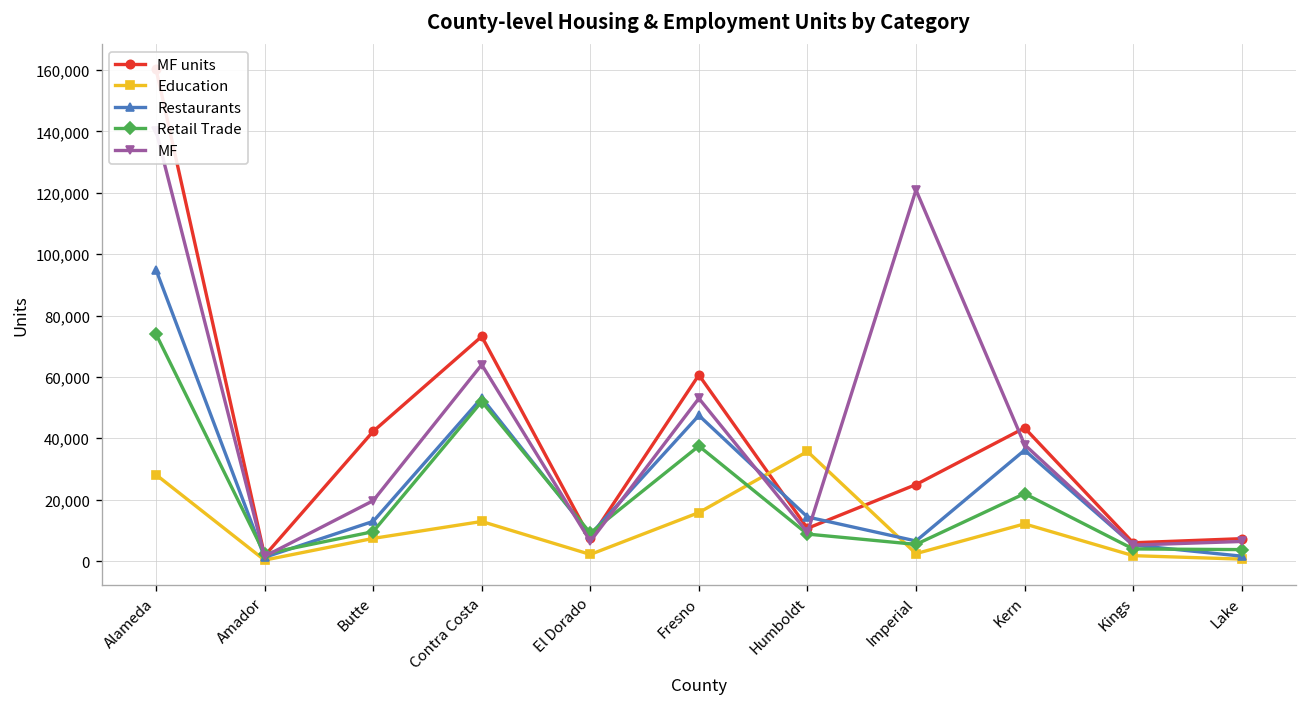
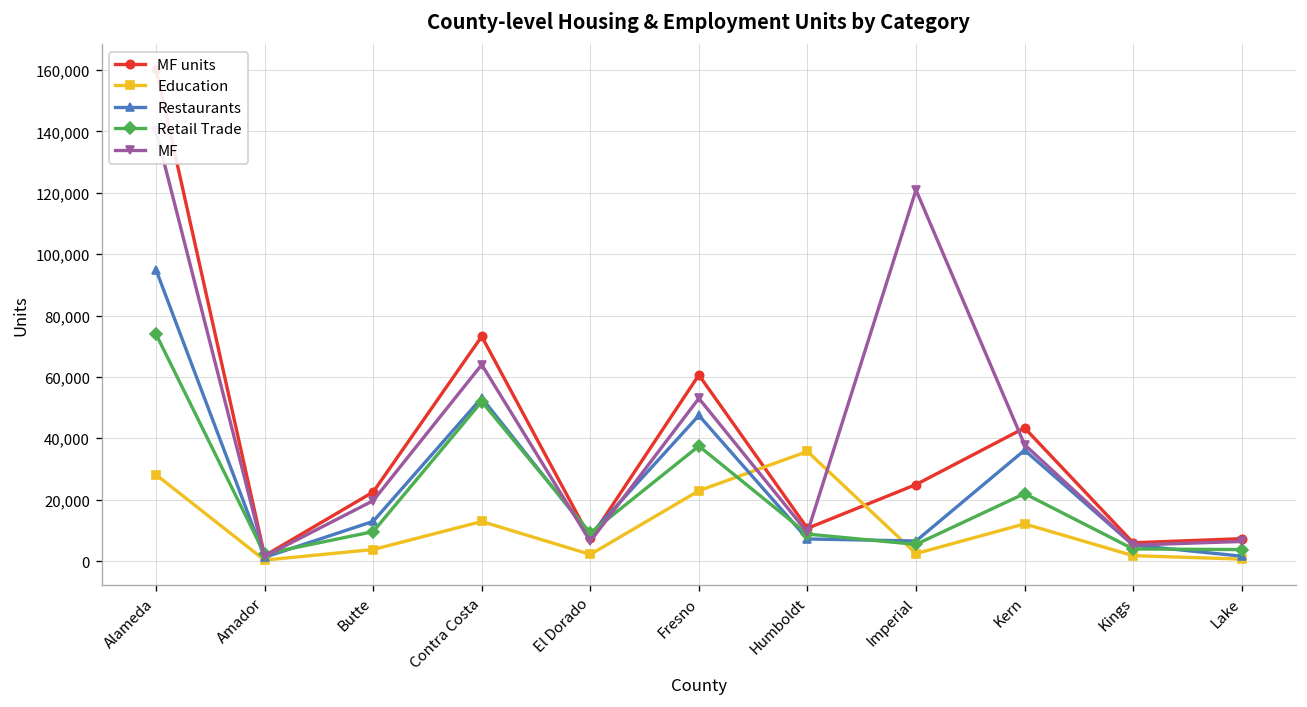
MF units, Butte: 42,000 -> 22,000
Education, Butte: 7,000 -> 4,000
Education, Fresno: 16,000 -> 23,000
Restaurants, Humboldt: 14,000 -> 7,000
